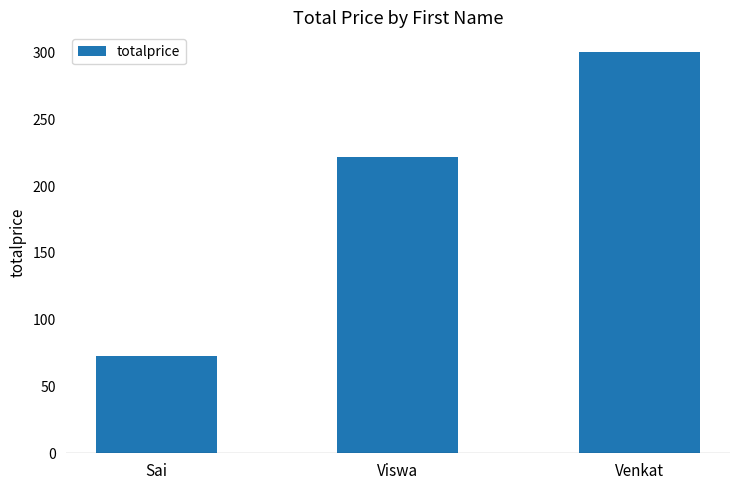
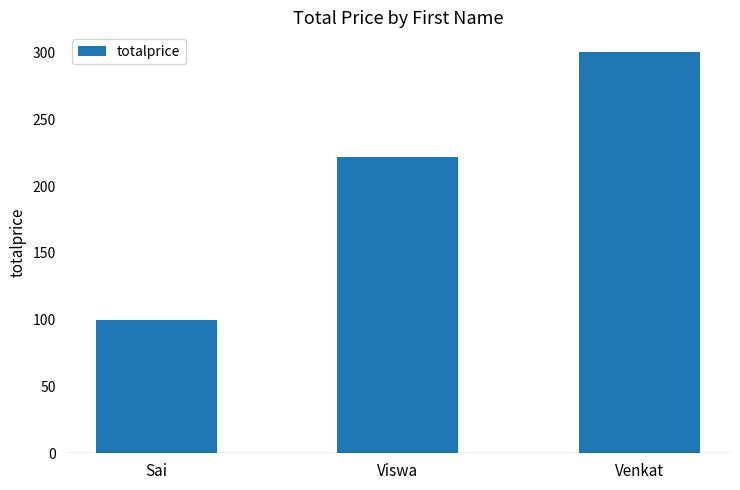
Sai: 73 -> 100
